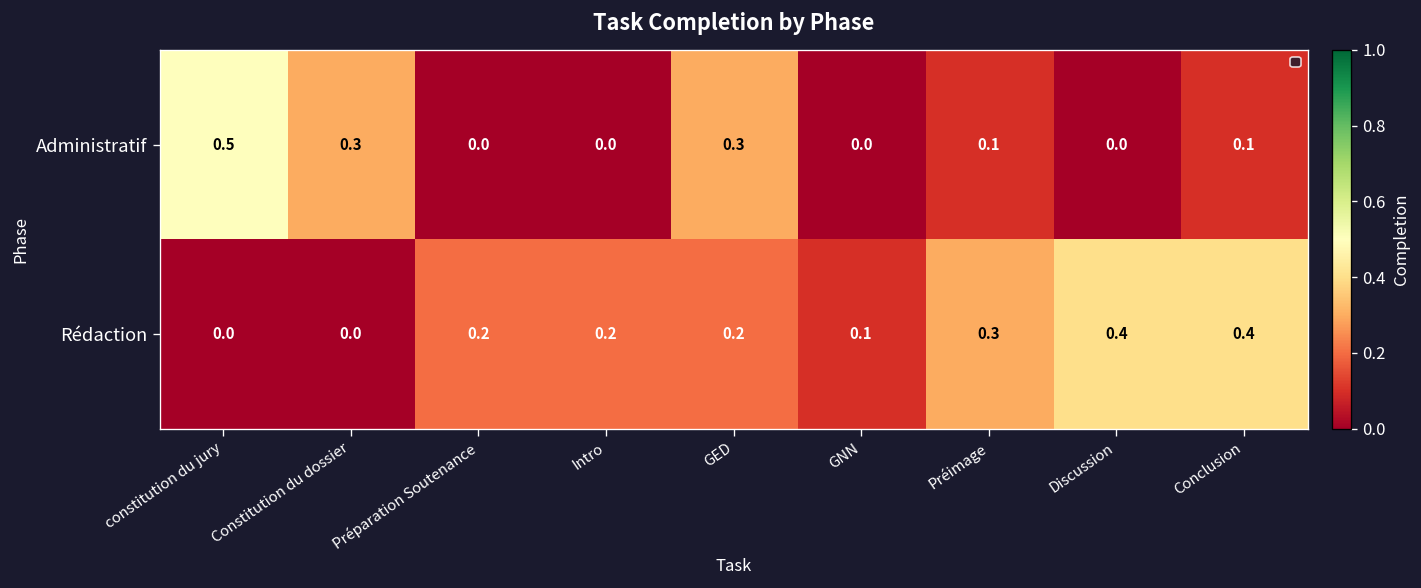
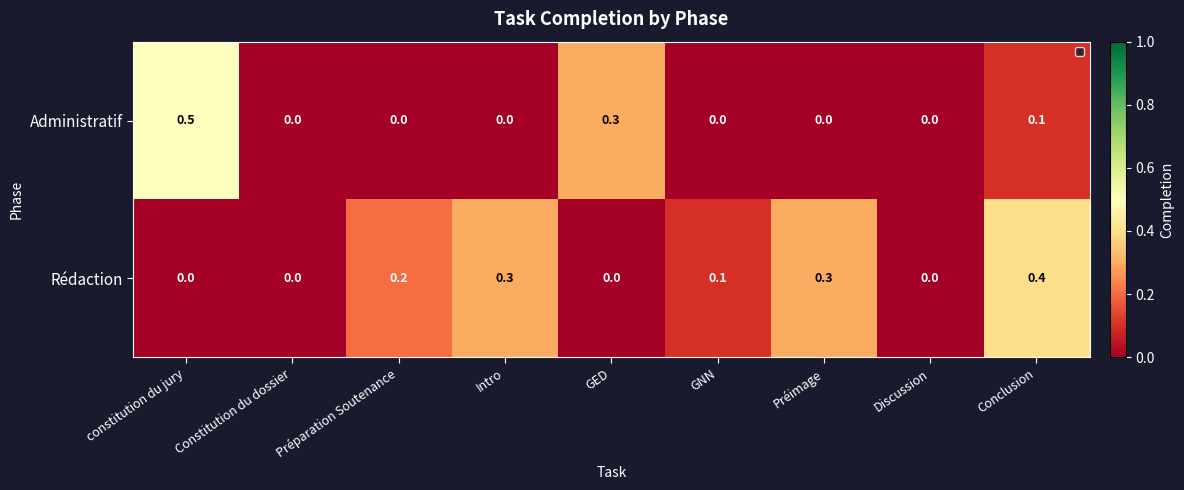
Administratif, Constitution du dossier: 0.3 -> 0.0
Administratif, Préimage: 0.1 -> 0.0
Rédaction, Intro: 0.2 -> 0.3
Rédaction, GED: 0.2 -> 0.0
Rédaction, Discussion: 0.4 -> 0.0
